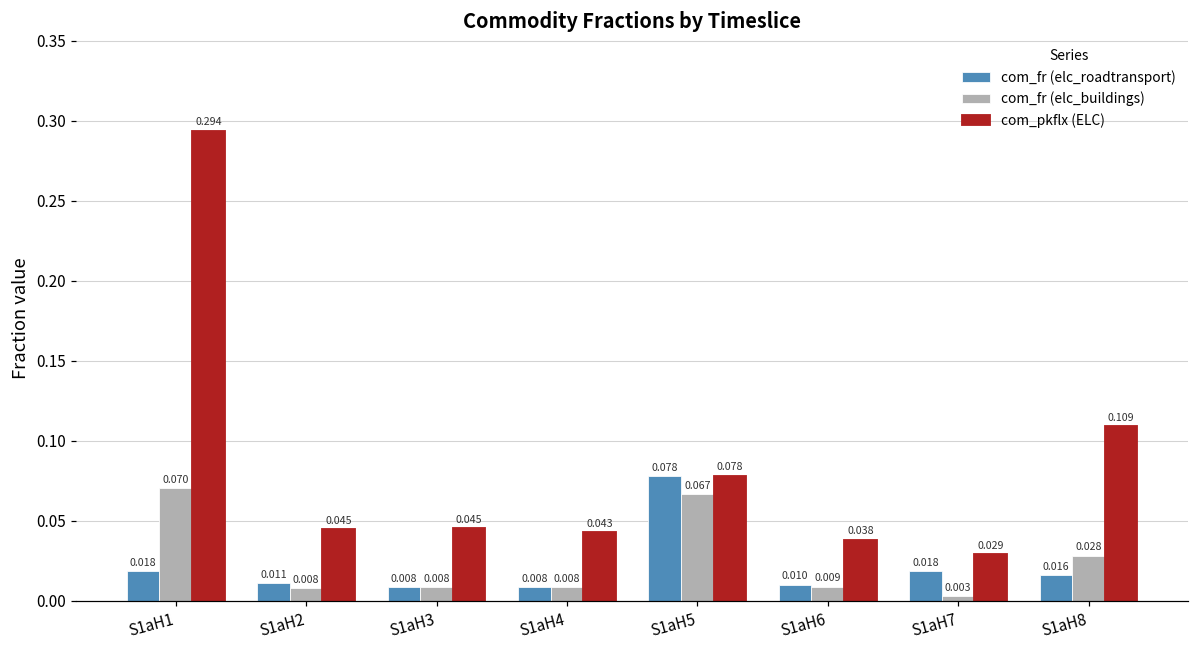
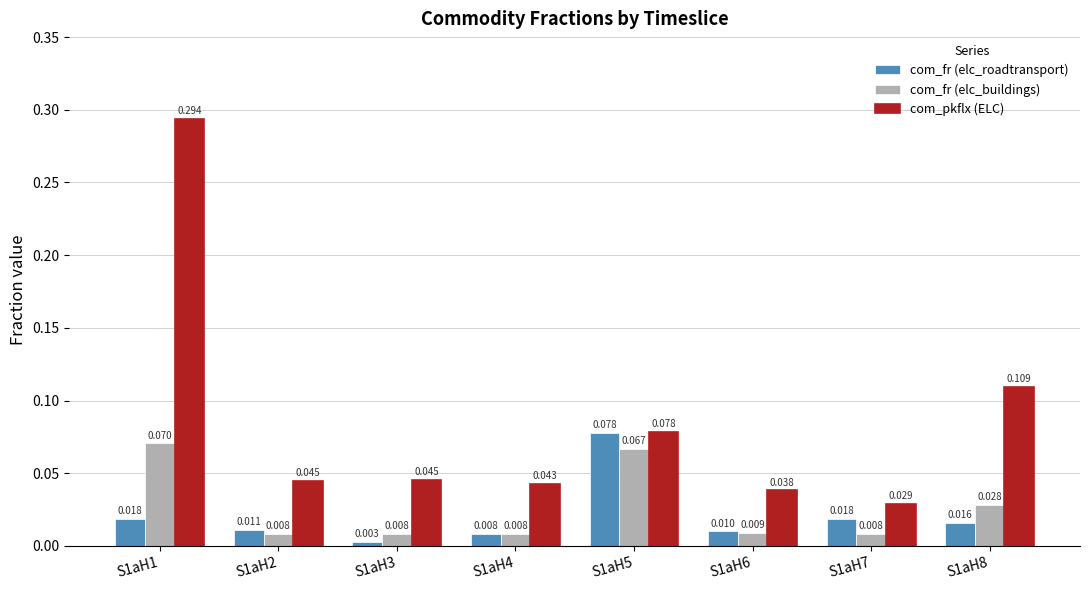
com_fr (elc_roadtransport), S1aH3: 0.008 -> 0.003
com_fr (elc_buildings), S1aH7: 0.003 -> 0.008
